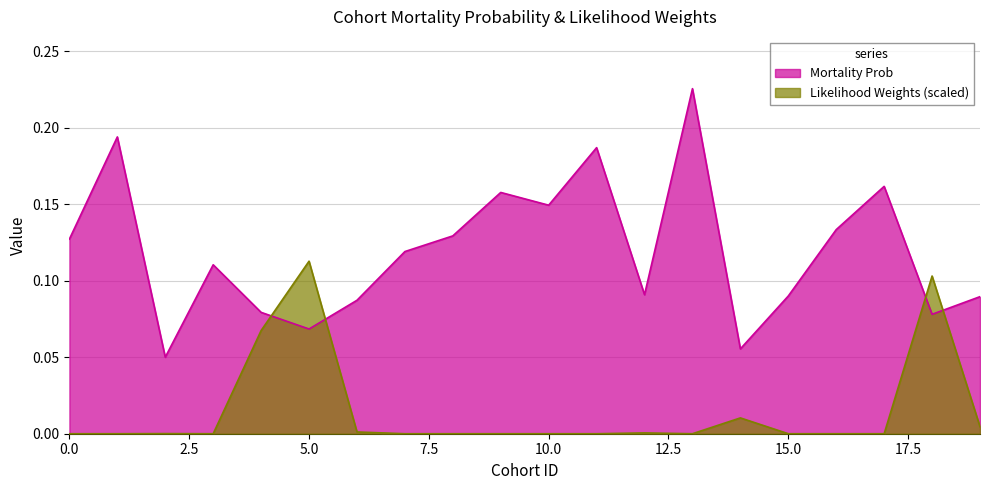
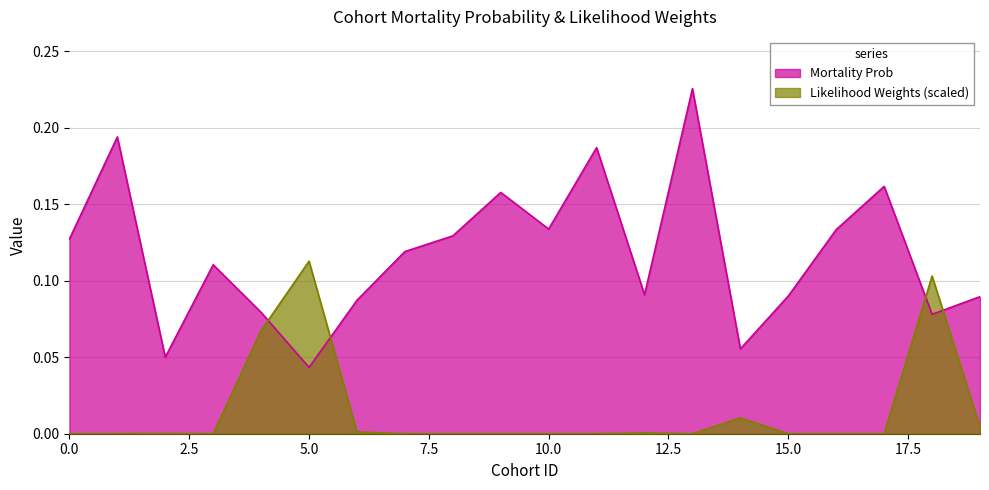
Mortality Prob, 5.0: 0.068 -> 0.043
Mortality Prob, 10.0: 0.149 -> 0.134
